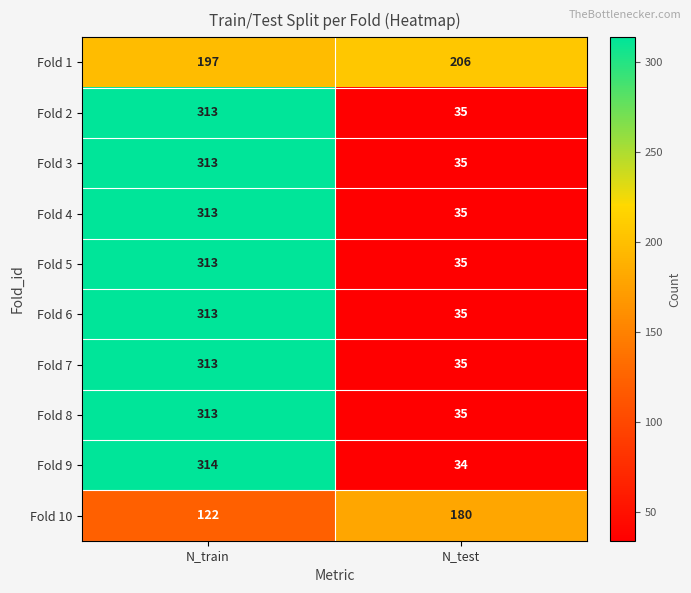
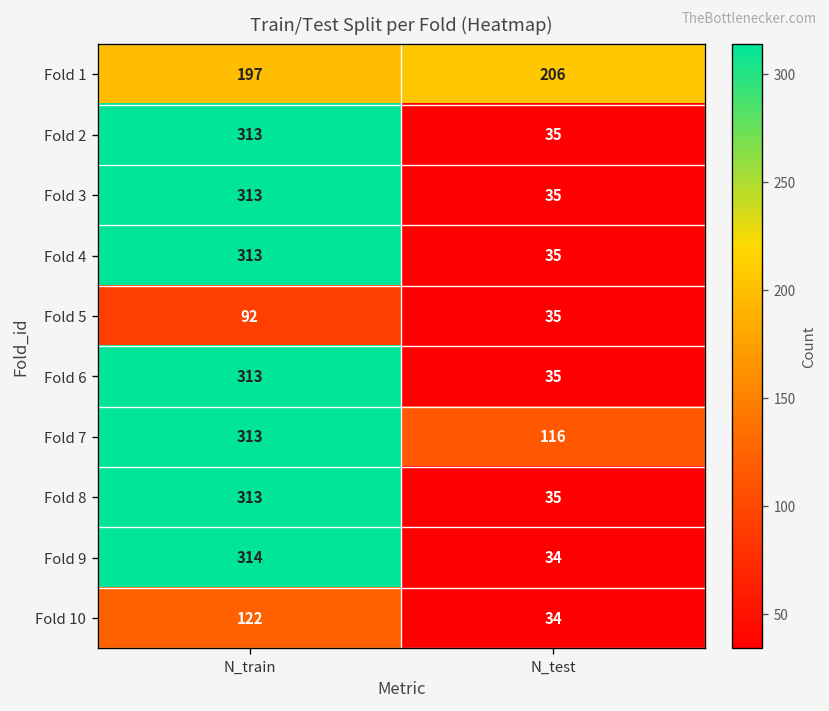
Fold 5, N_train: 313 -> 92
Fold 7, N_test: 35 -> 116
Fold 10, N_test: 180 -> 34
